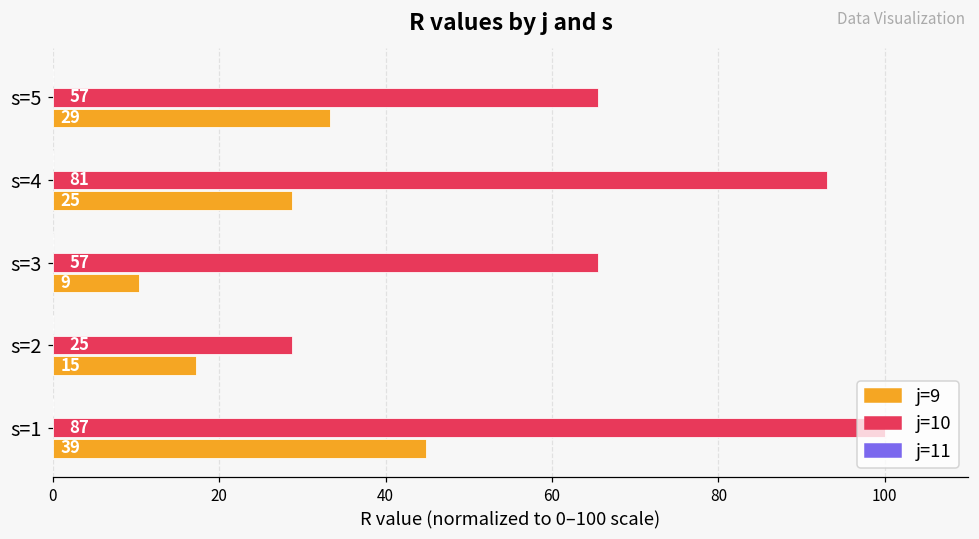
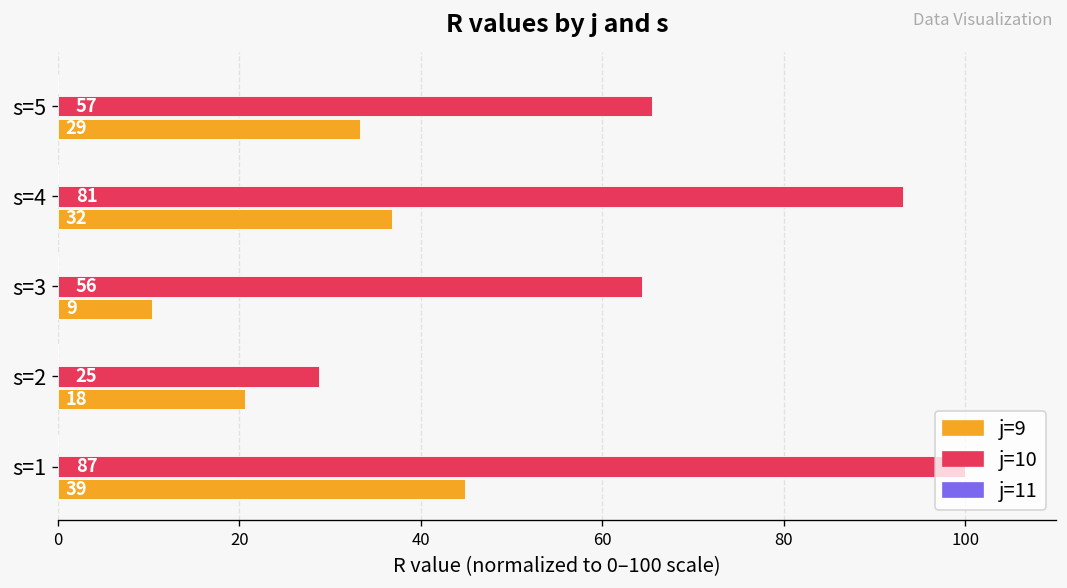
j=9, s=4: 25 -> 32
j=10, s=3: 57 -> 56
j=9, s=2: 15 -> 18
